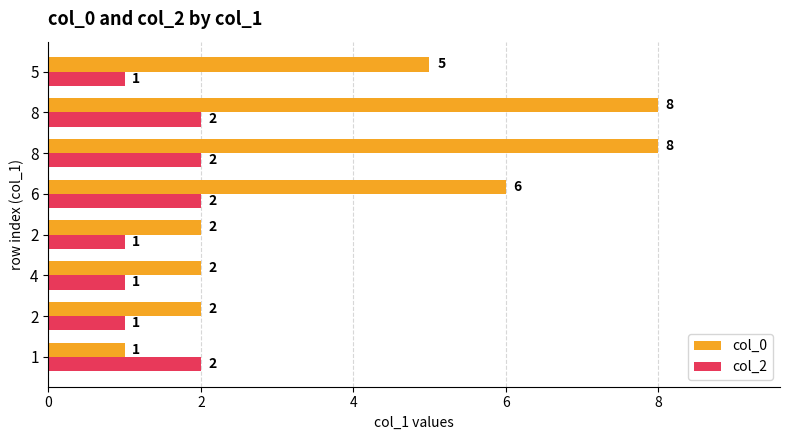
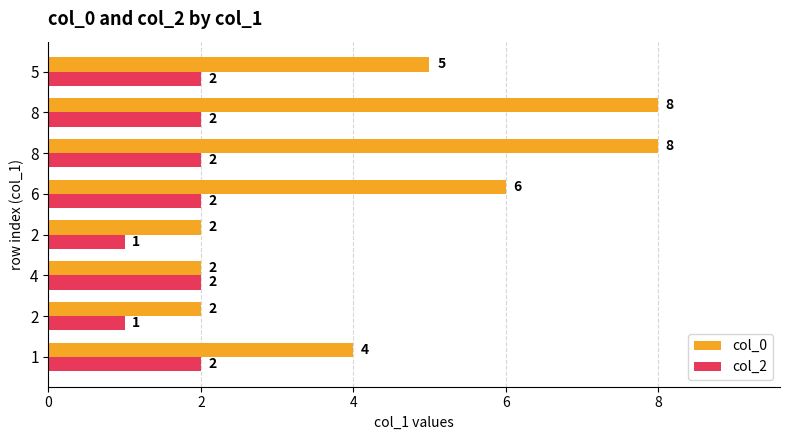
col_2, 5: 1 -> 2
col_2, 4: 1 -> 2
col_0, 1: 1 -> 4
